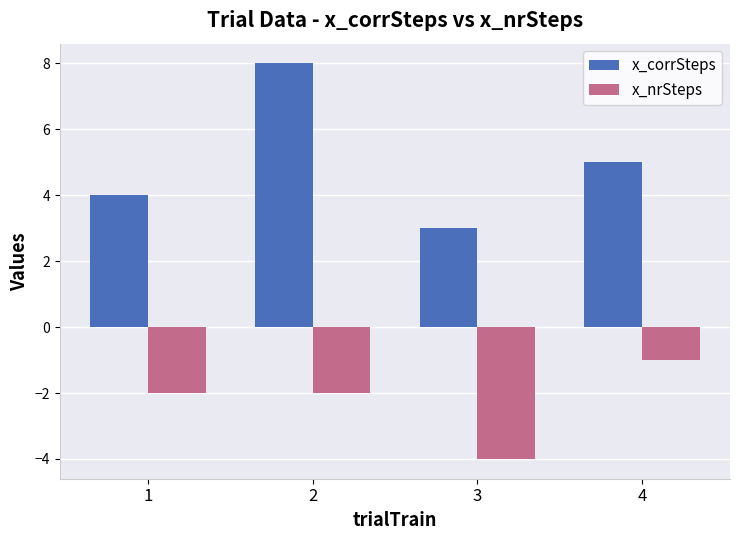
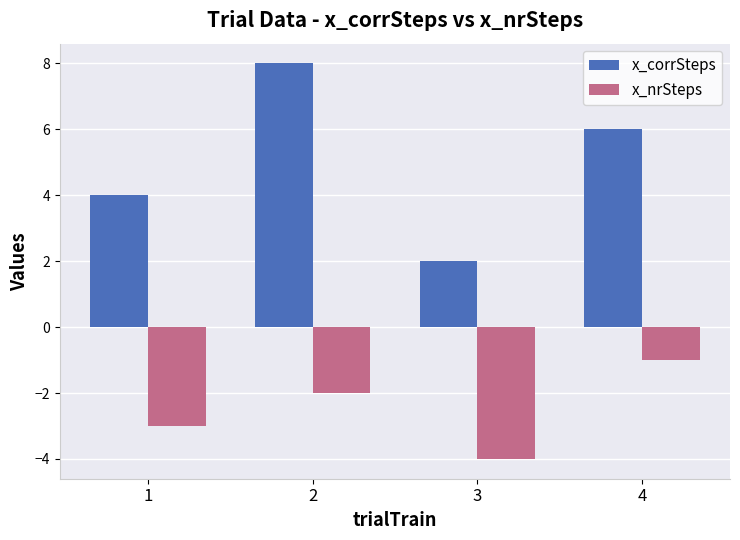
x_nrSteps, 1: -2 -> -3
x_corrSteps, 3: 3 -> 2
x_corrSteps, 4: 5 -> 6
